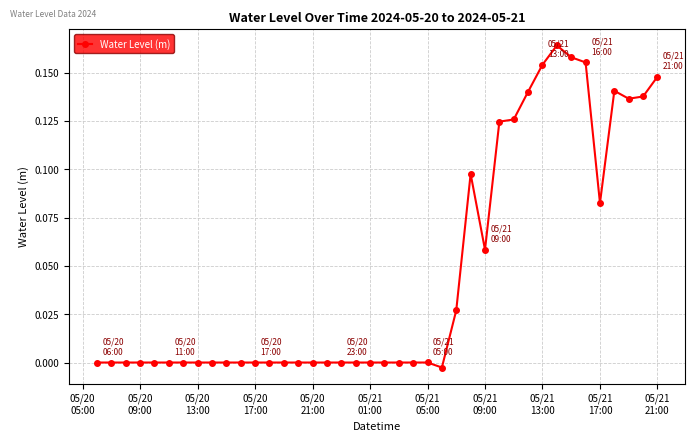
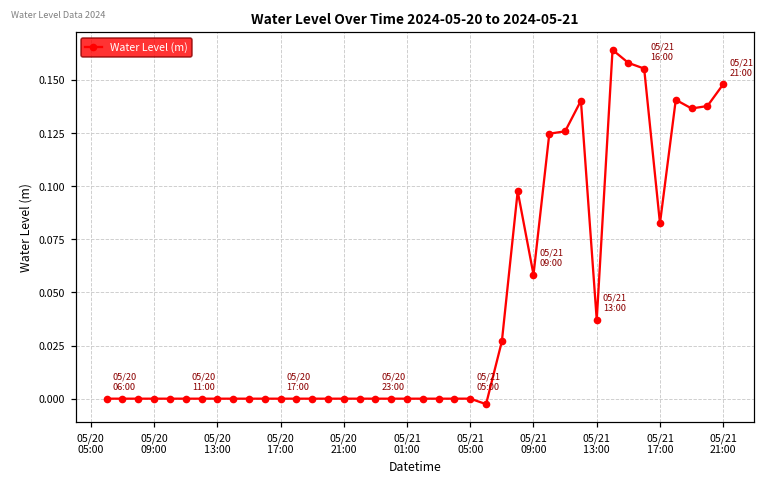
05/21 13:00: 0.154 -> 0.037
